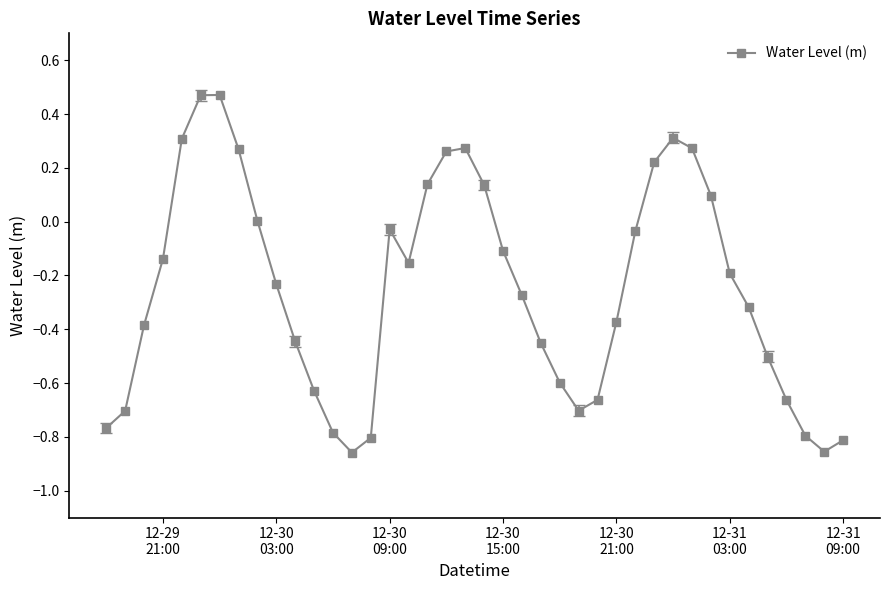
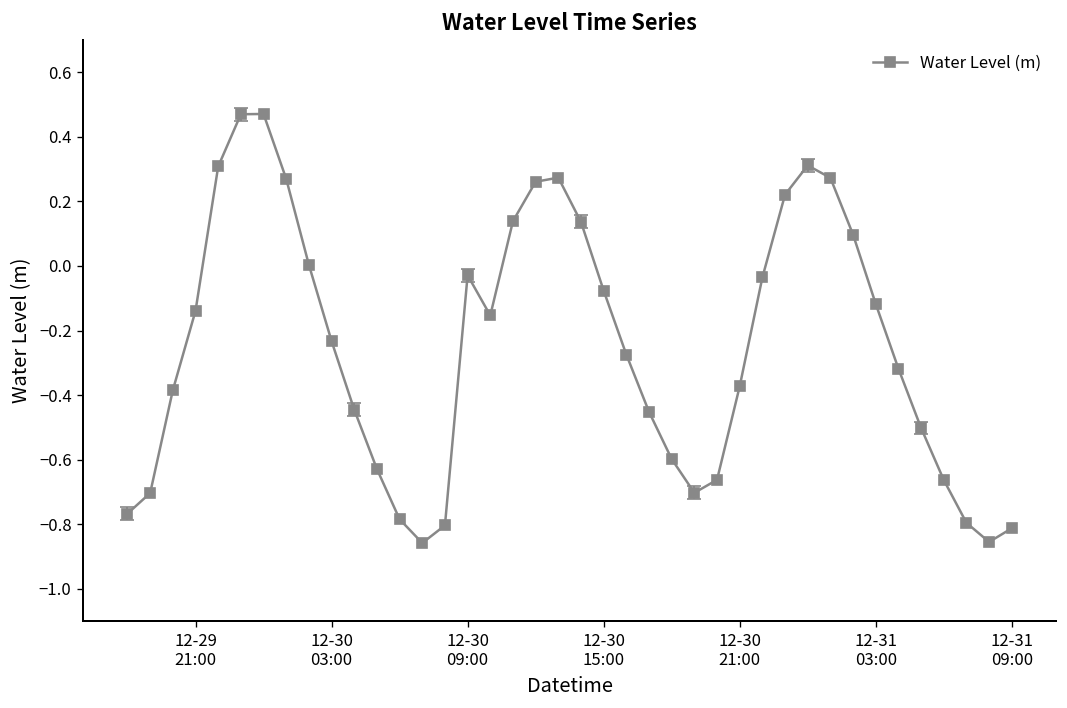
Water Level (m), 12-30 15:00: -0.11 -> -0.08
Water Level (m), 12-31 03:00: -0.19 -> -0.12
